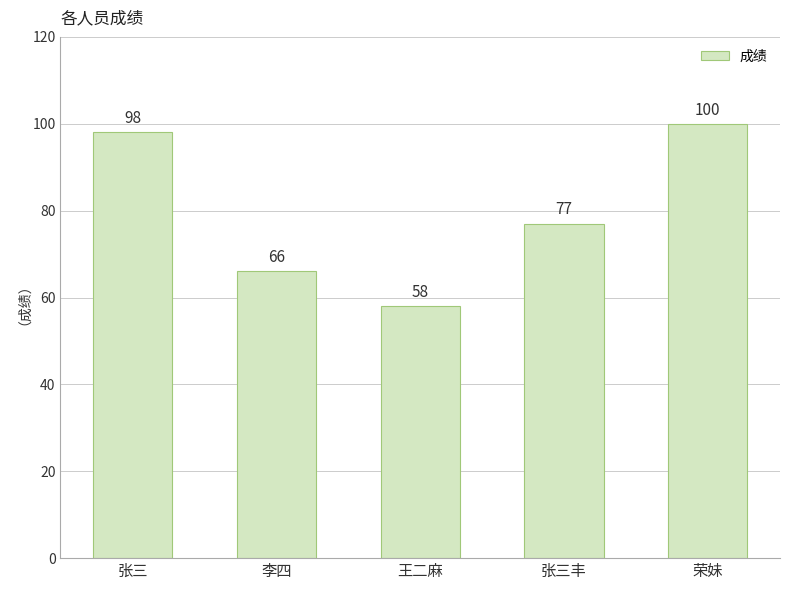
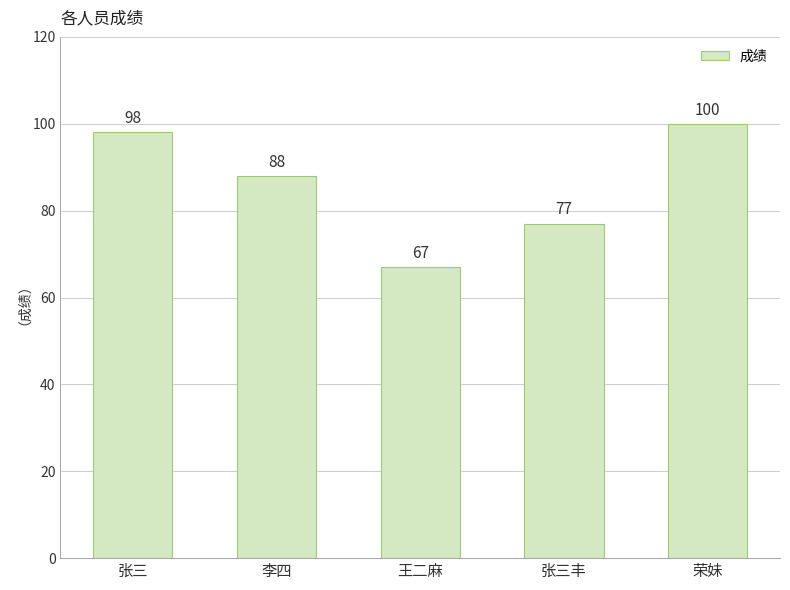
李四: 66 -> 88
王二麻: 58 -> 67
